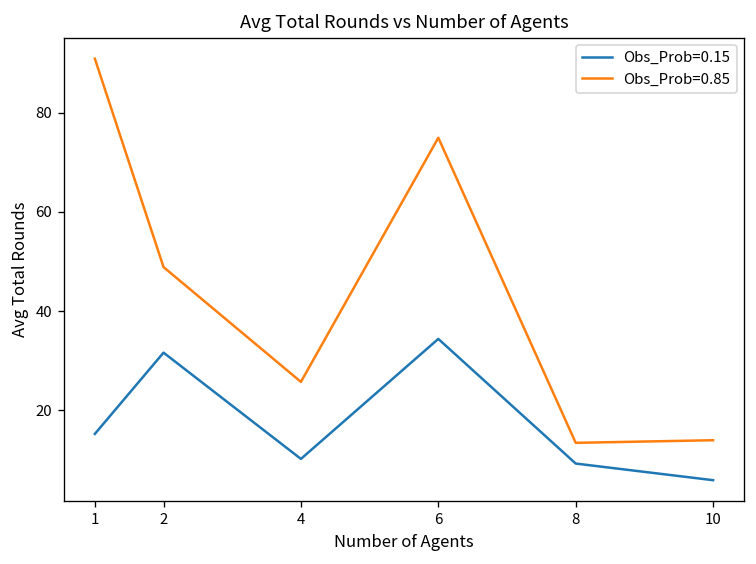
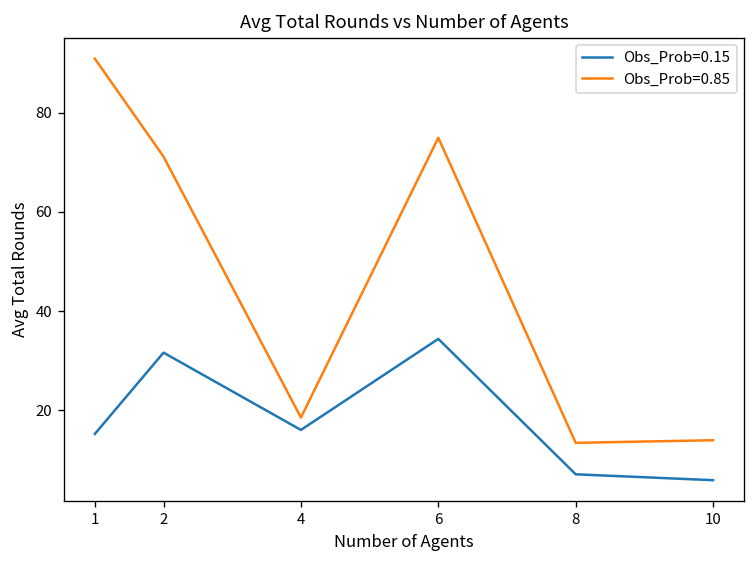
Obs_Prob=0.85, 2: 49 -> 71
Obs_Prob=0.15, 4: 10 -> 16
Obs_Prob=0.85, 4: 26 -> 19
Obs_Prob=0.15, 8: 9 -> 7
